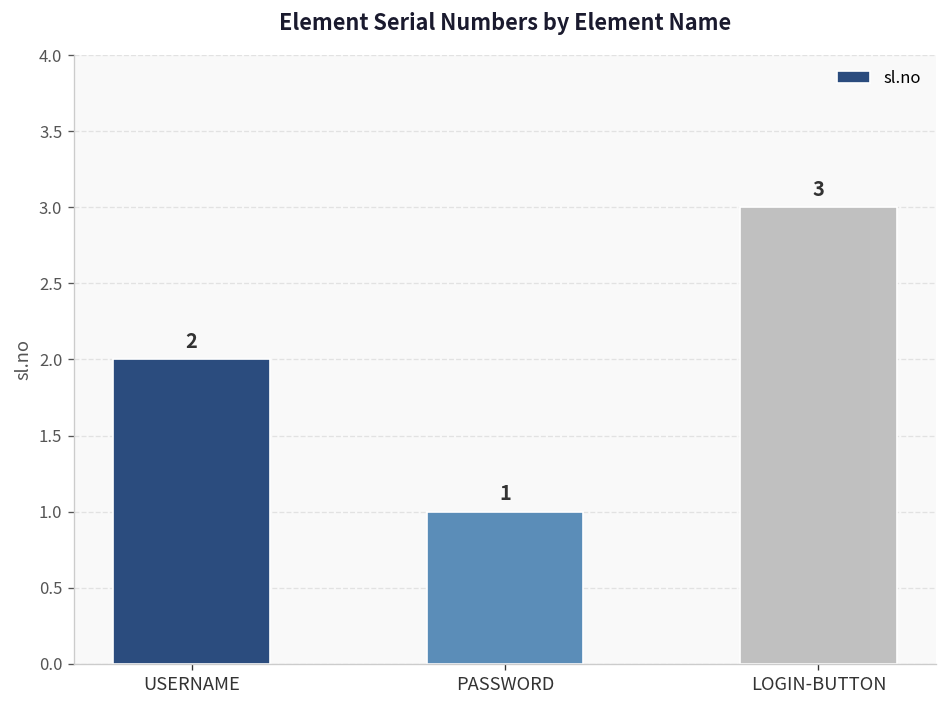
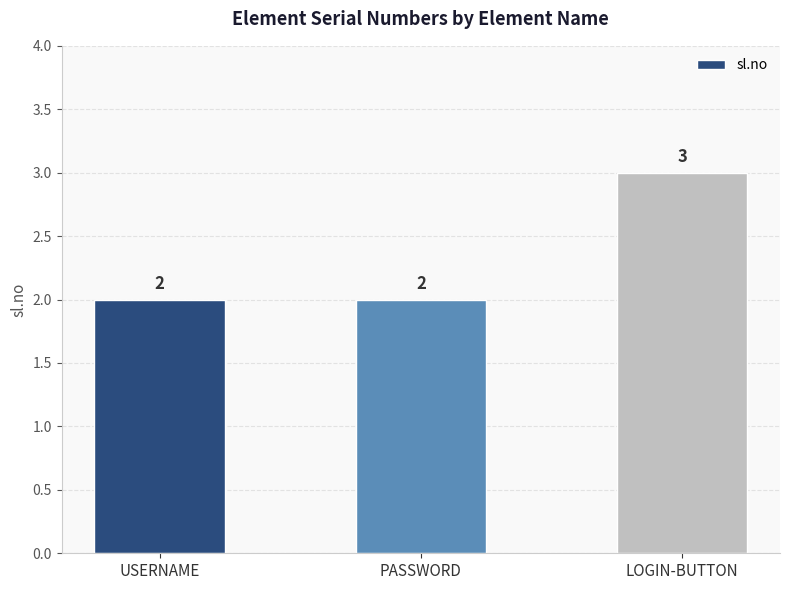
PASSWORD: 1 -> 2
